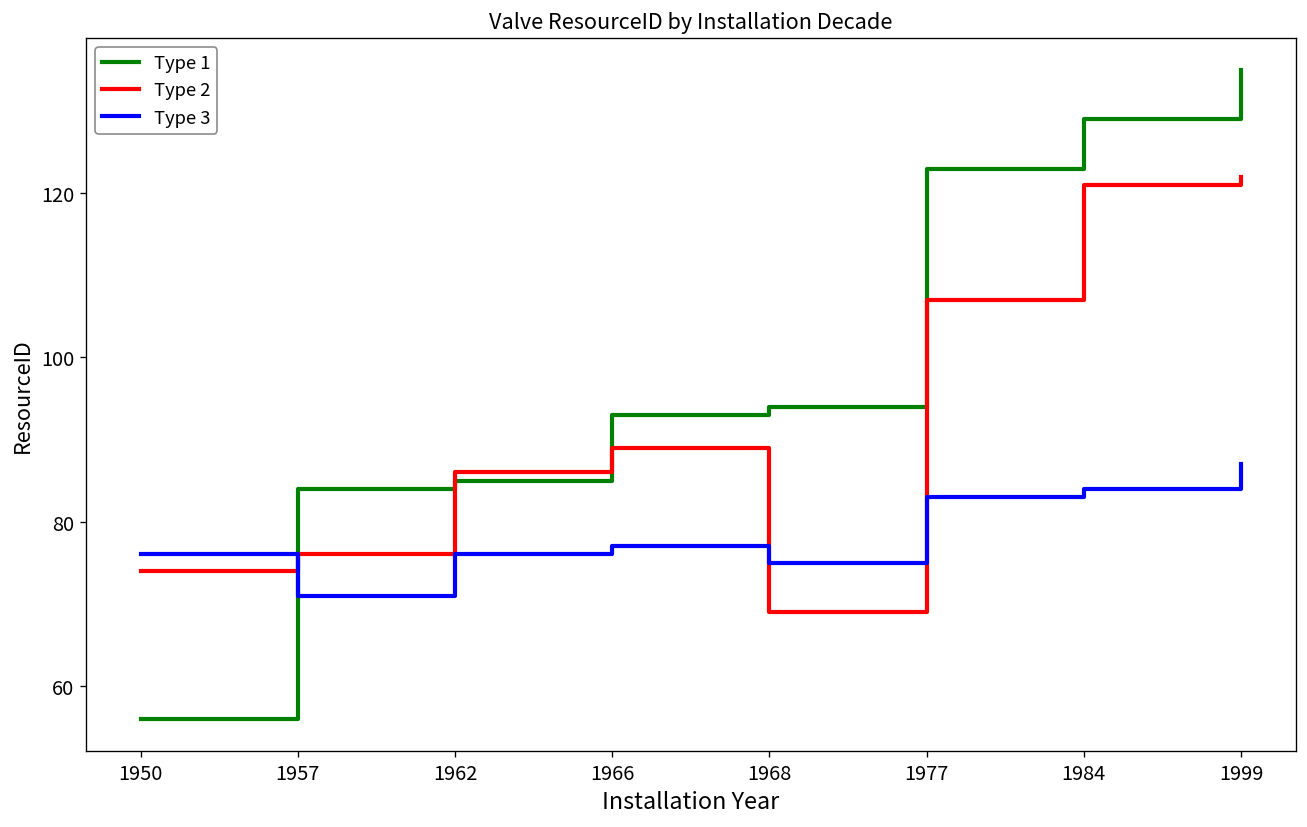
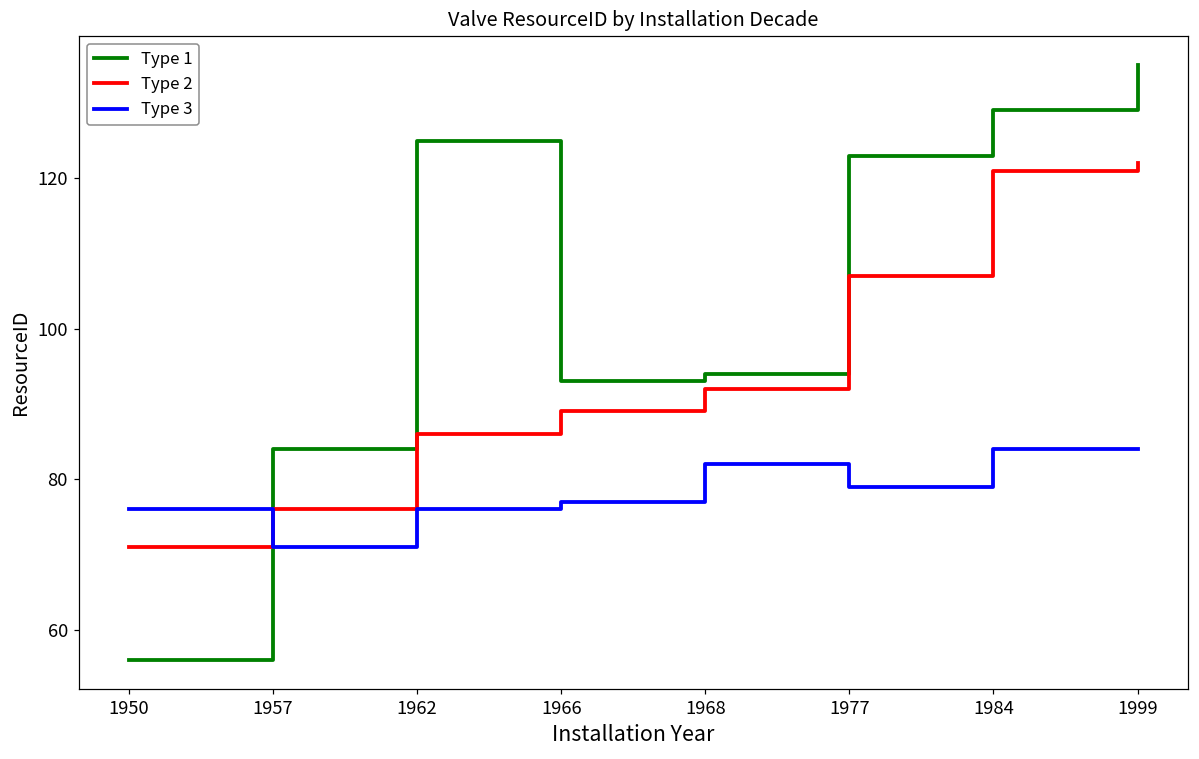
Type 2, 1950: 74 -> 71
Type 1, 1962: 85 -> 125
Type 2, 1968: 69 -> 92
Type 3, 1968: 75 -> 82
Type 3, 1977: 83 -> 79
Type 3, 1999: 87 -> 84
